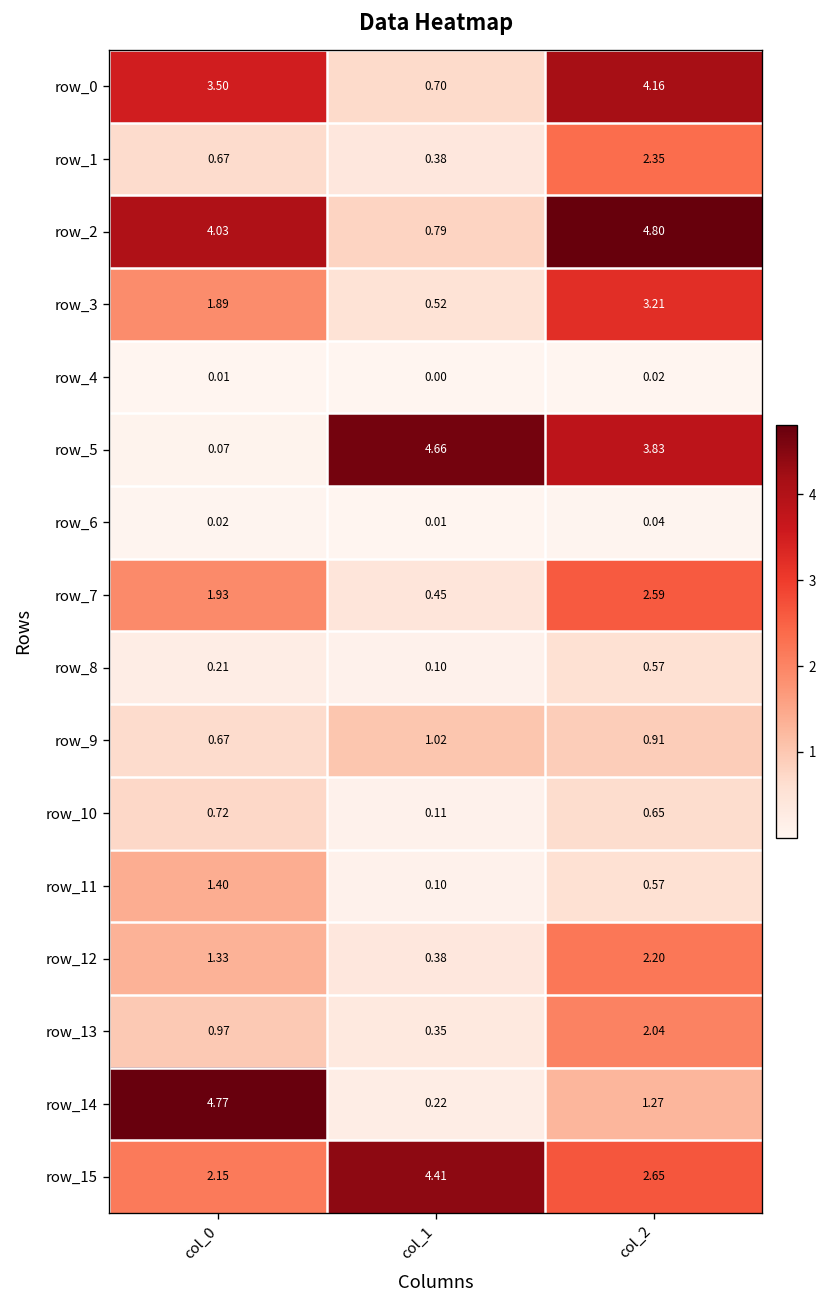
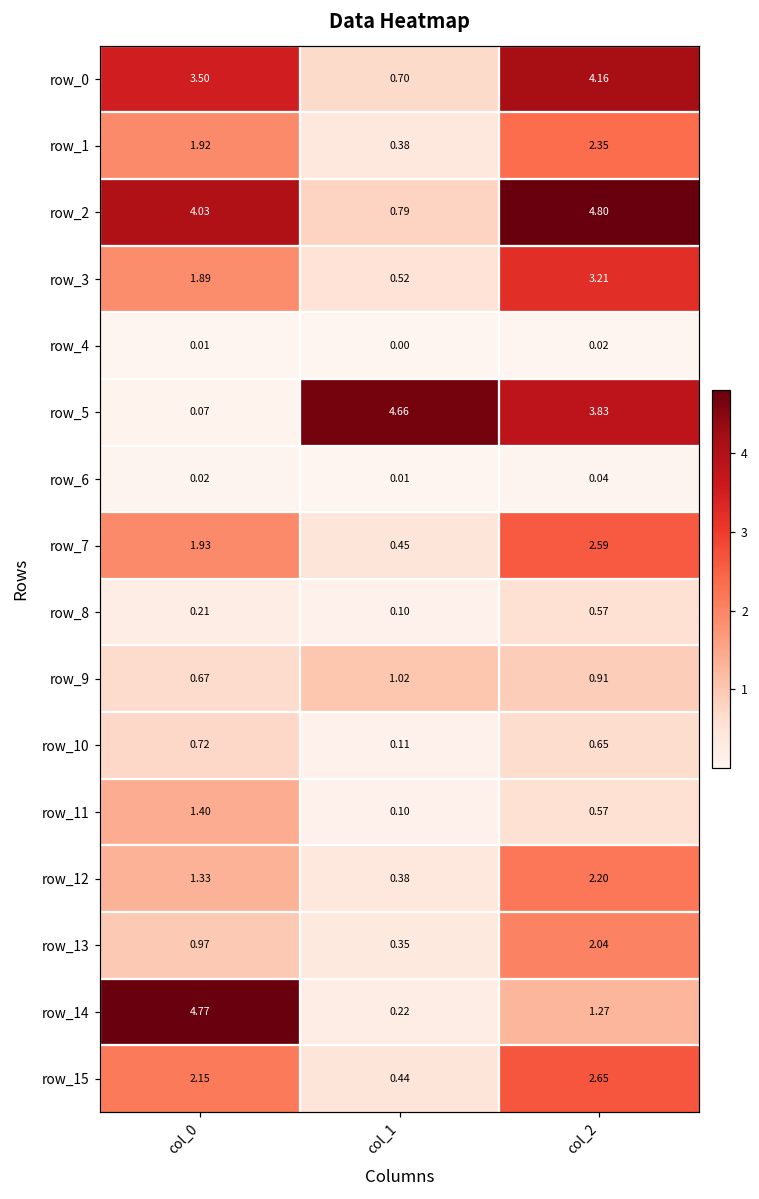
row_1, col_0: 0.67 -> 1.92
row_15, col_1: 4.41 -> 0.44
